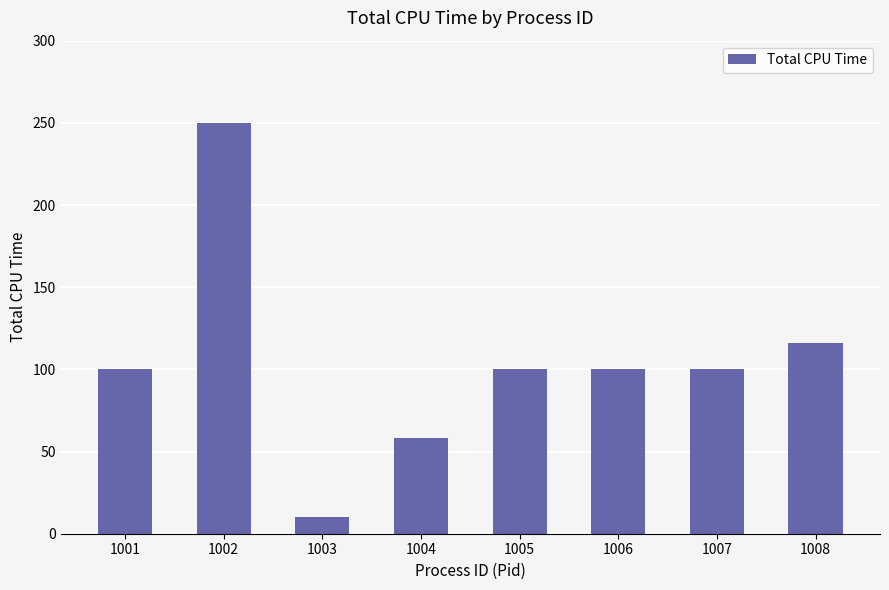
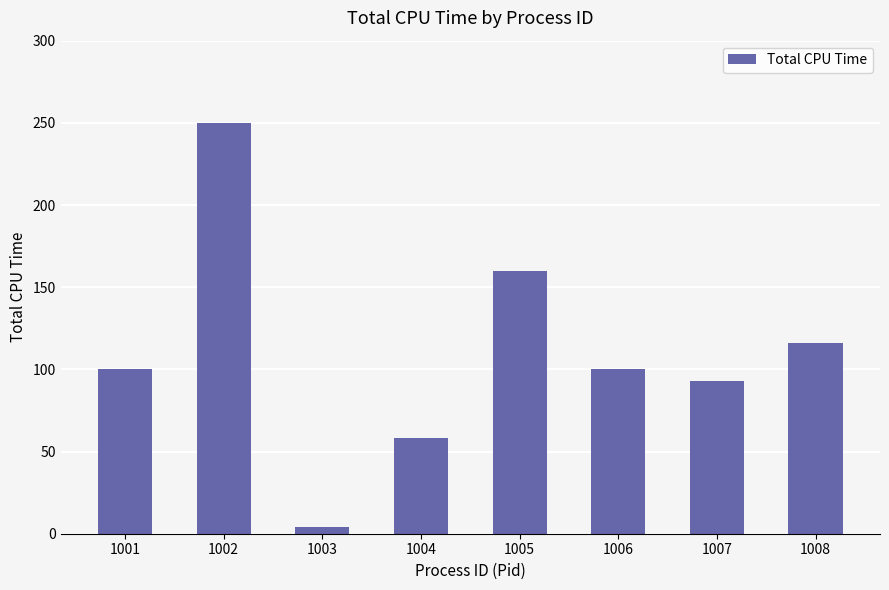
1003: 10 -> 4
1005: 100 -> 160
1007: 100 -> 93
